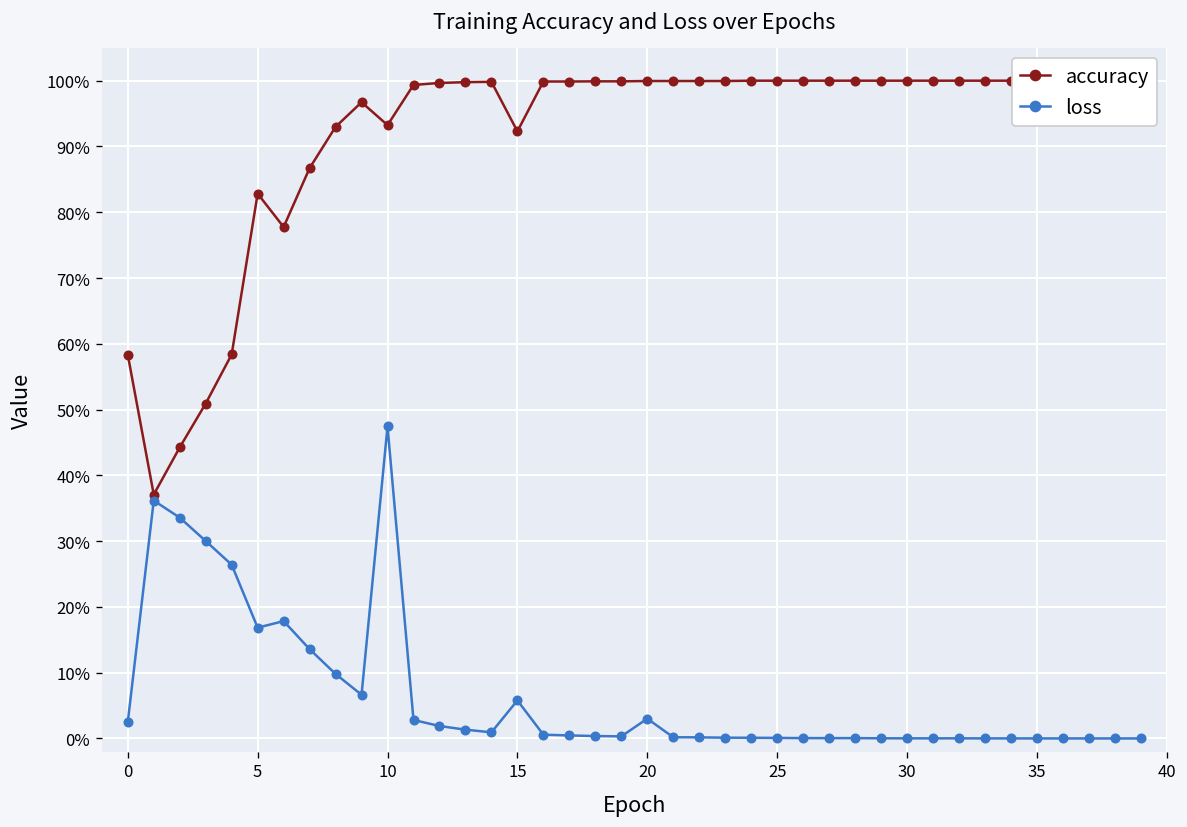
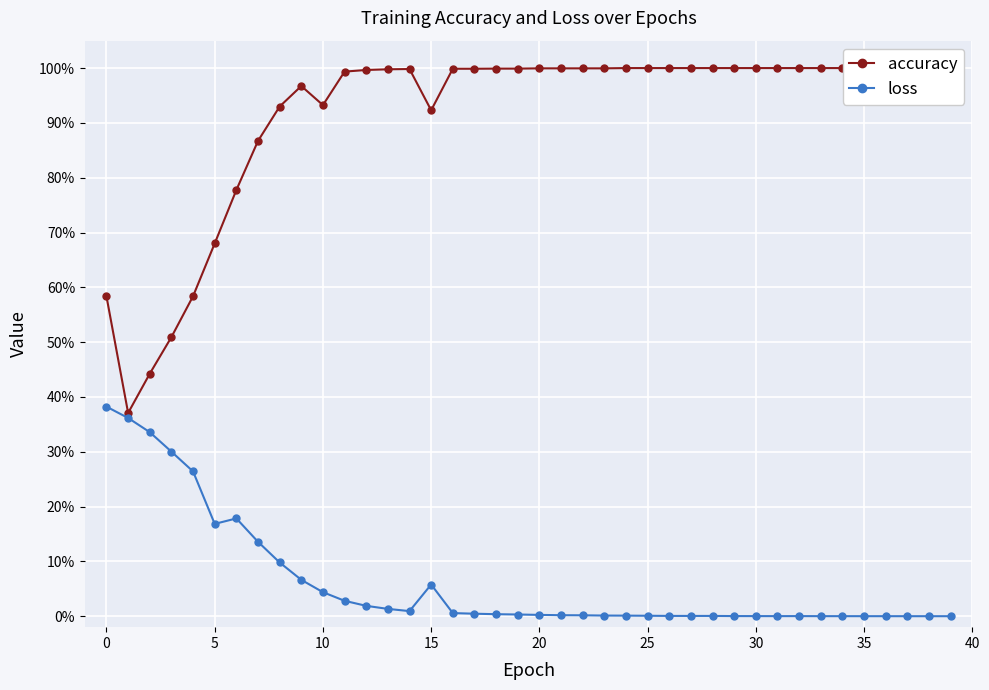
loss, 0: 2% -> 38%
accuracy, 5: 83% -> 68%
loss, 10: 47% -> 4%
loss, 20: 3% -> 0%
